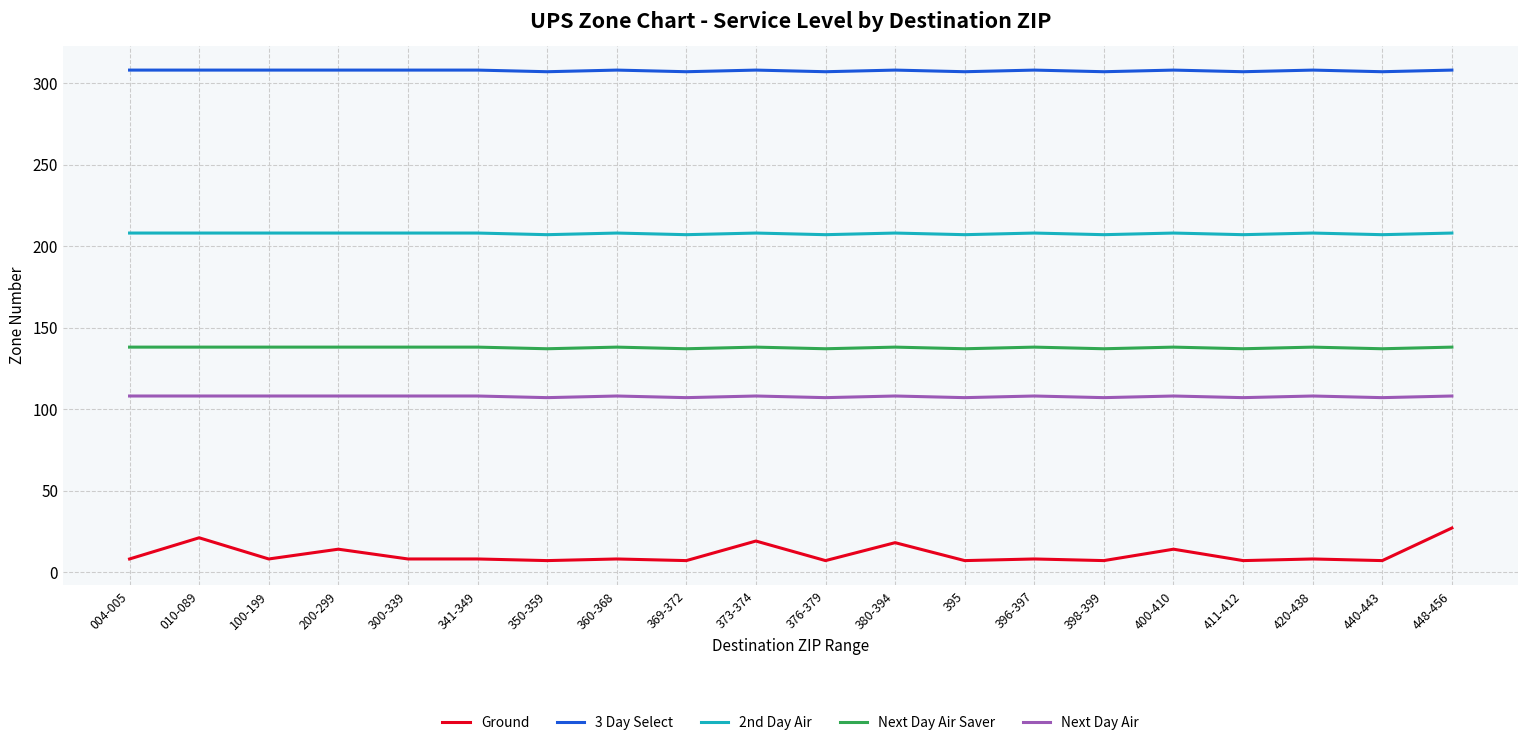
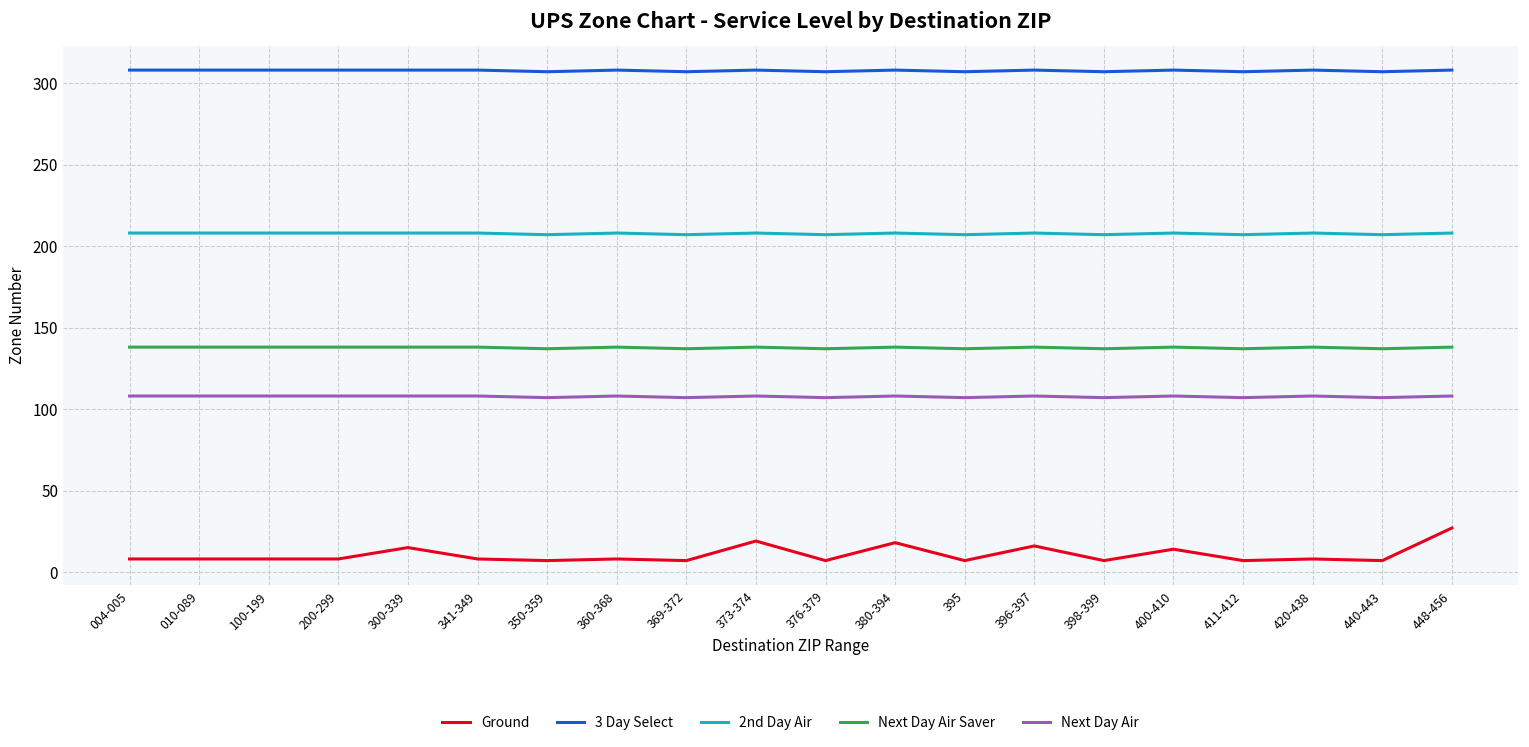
Ground, 010-089: 21 -> 8
Ground, 200-299: 14 -> 8
Ground, 300-339: 8 -> 15
Ground, 396-397: 8 -> 16
